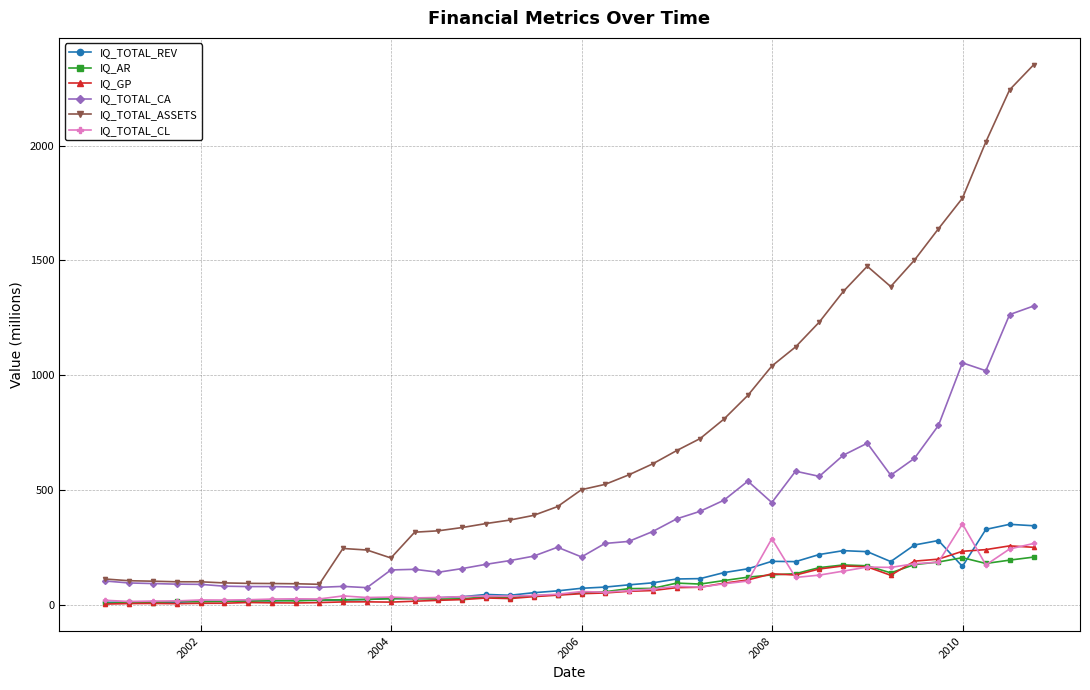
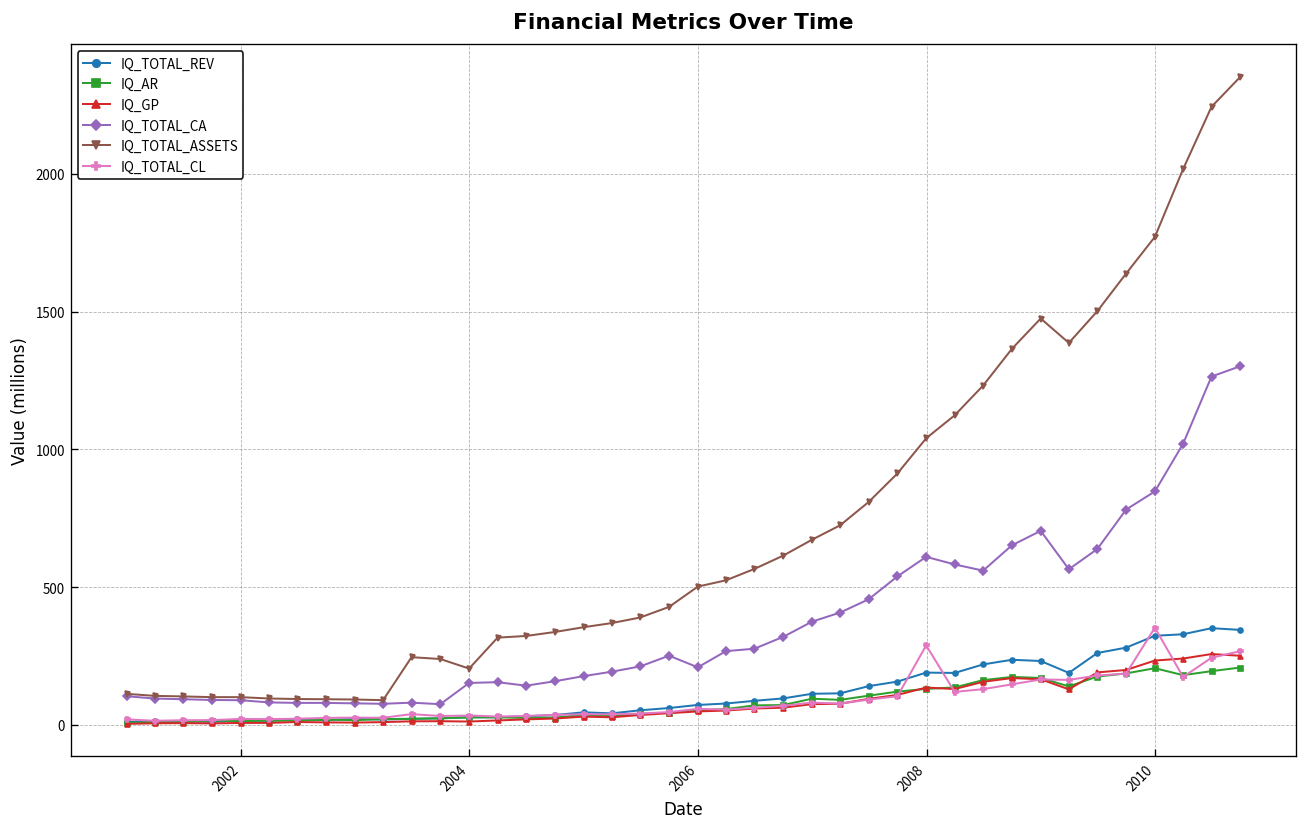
IQ_TOTAL_CA, 2008: 450 -> 610
IQ_TOTAL_REV, 2010: 170 -> 320
IQ_TOTAL_CA, 2010: 1050 -> 850
